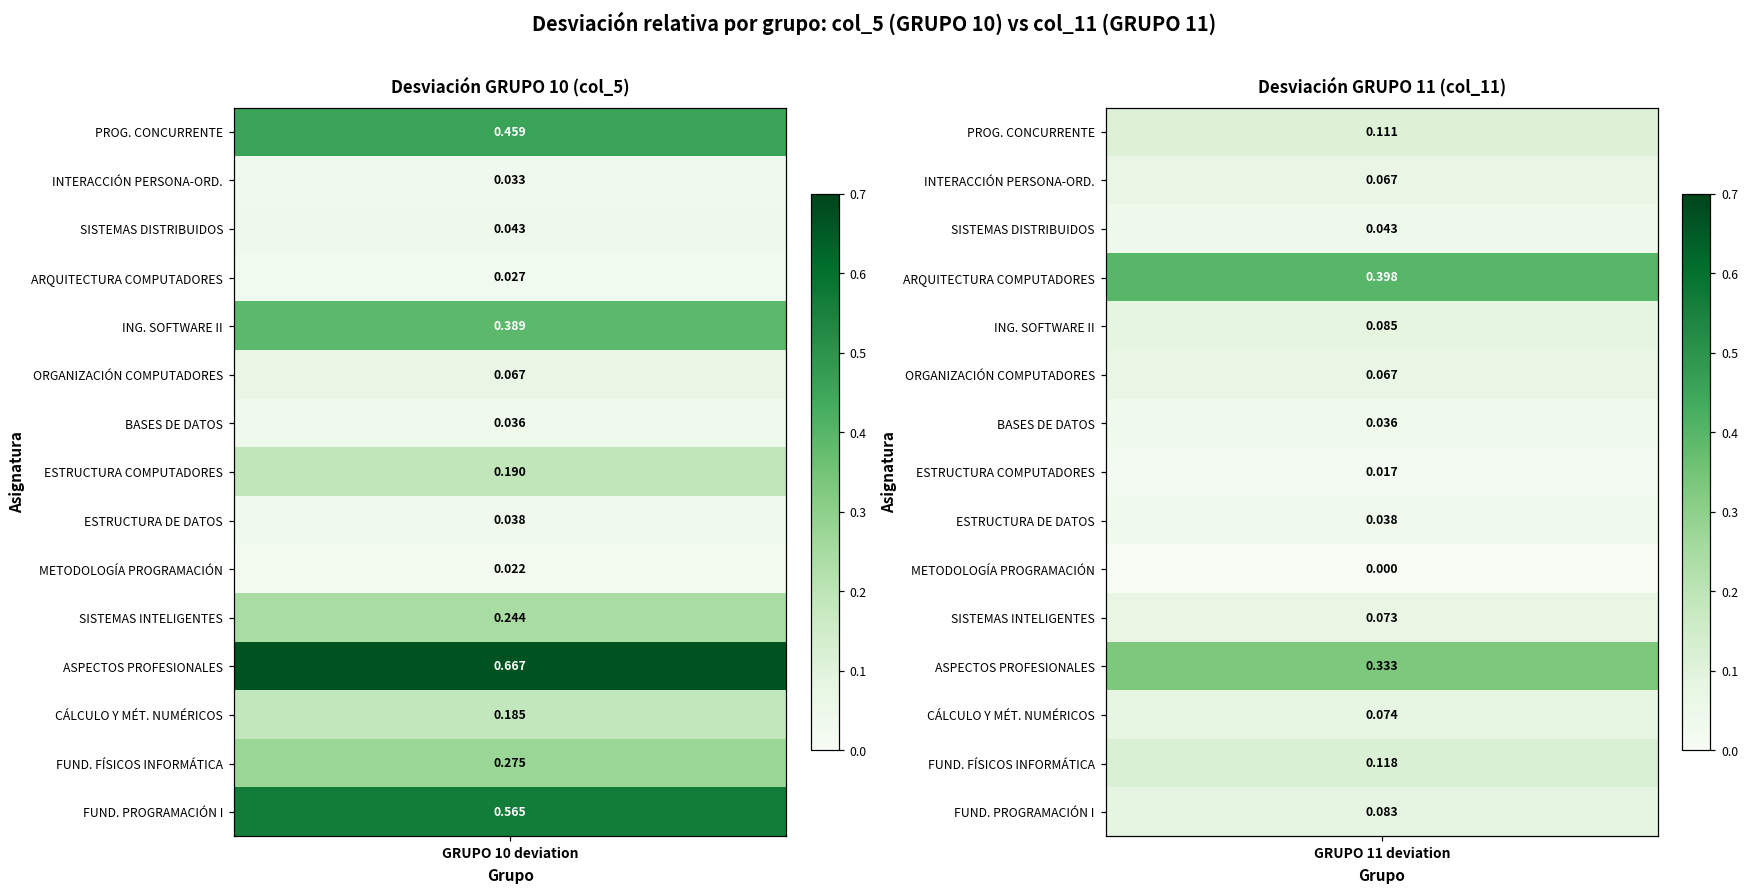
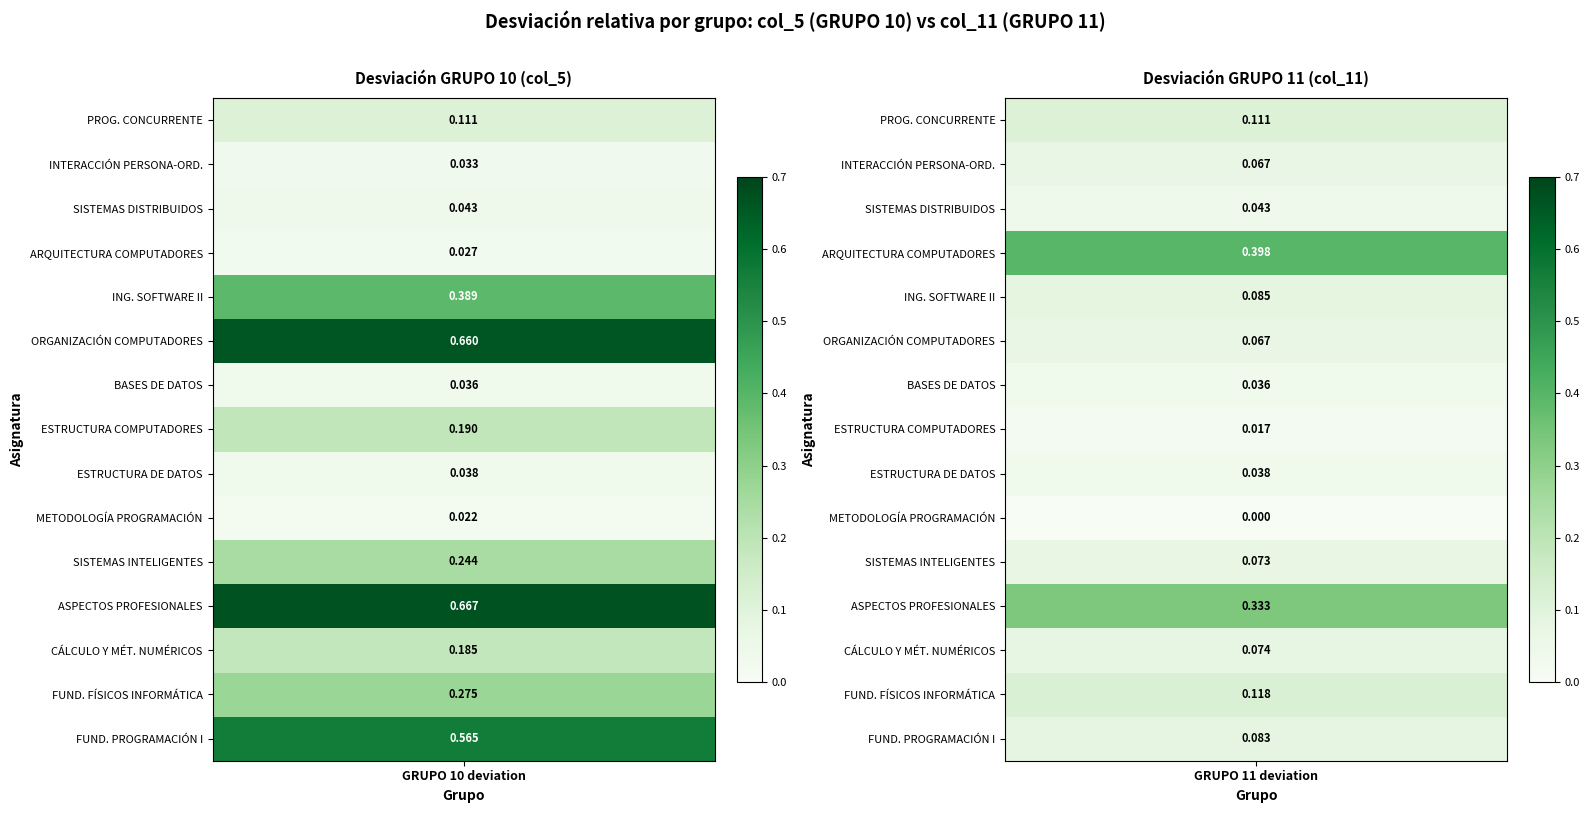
Desviación GRUPO 10 (col_5), PROG. CONCURRENTE, GRUPO 10 deviation: 0.459 -> 0.111
Desviación GRUPO 10 (col_5), ORGANIZACIÓN COMPUTADORES, GRUPO 10 deviation: 0.067 -> 0.660
